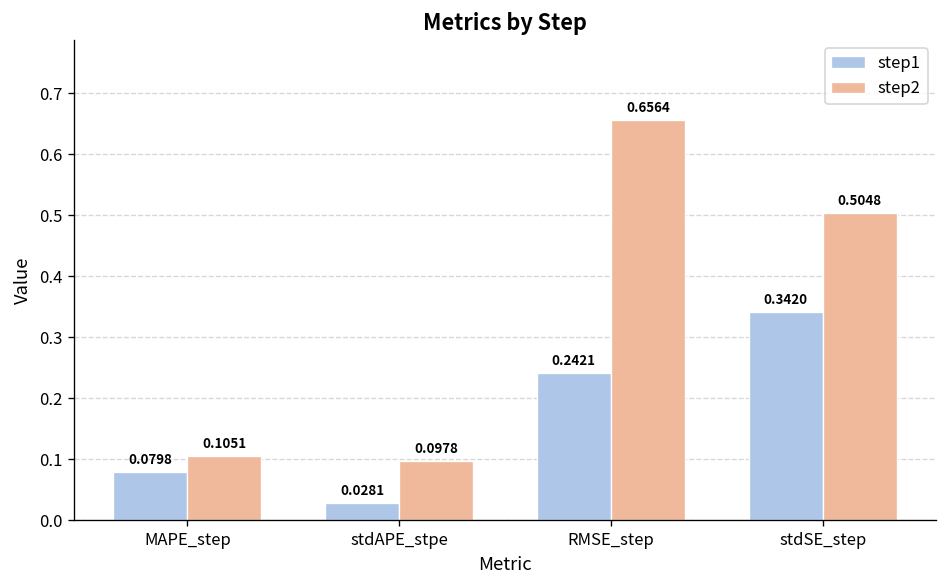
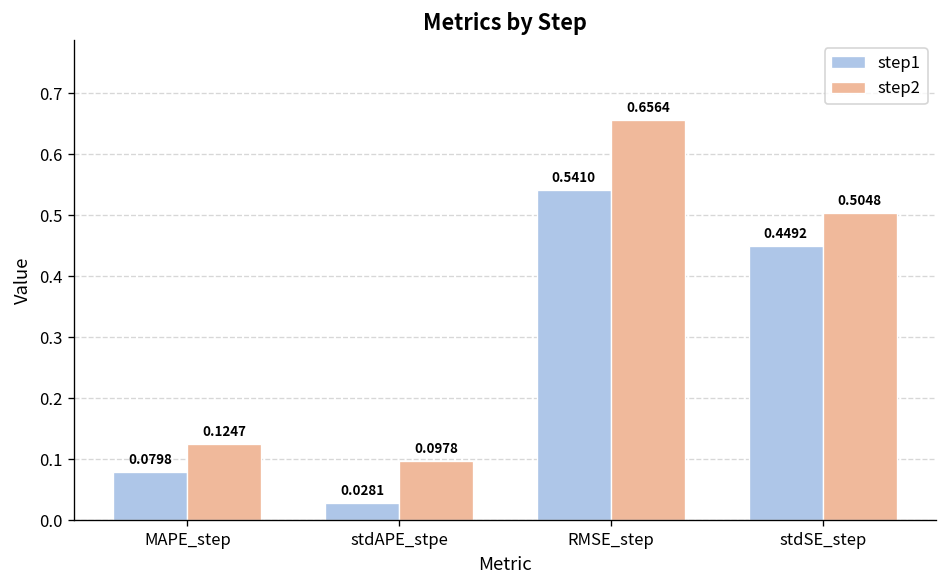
step2, MAPE_step: 0.1051 -> 0.1247
step1, RMSE_step: 0.2421 -> 0.5410
step1, stdSE_step: 0.3420 -> 0.4492
